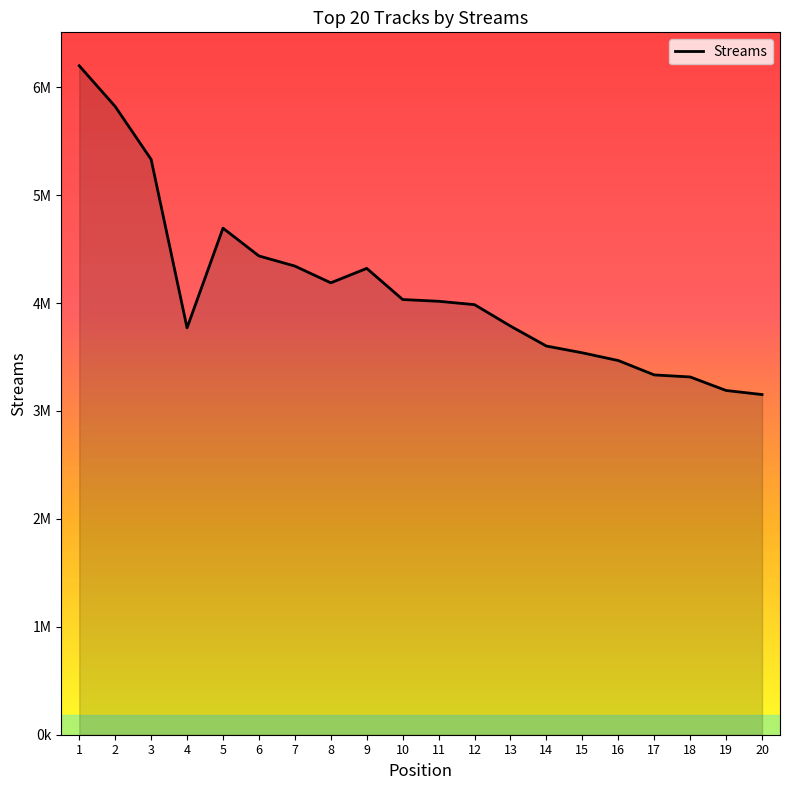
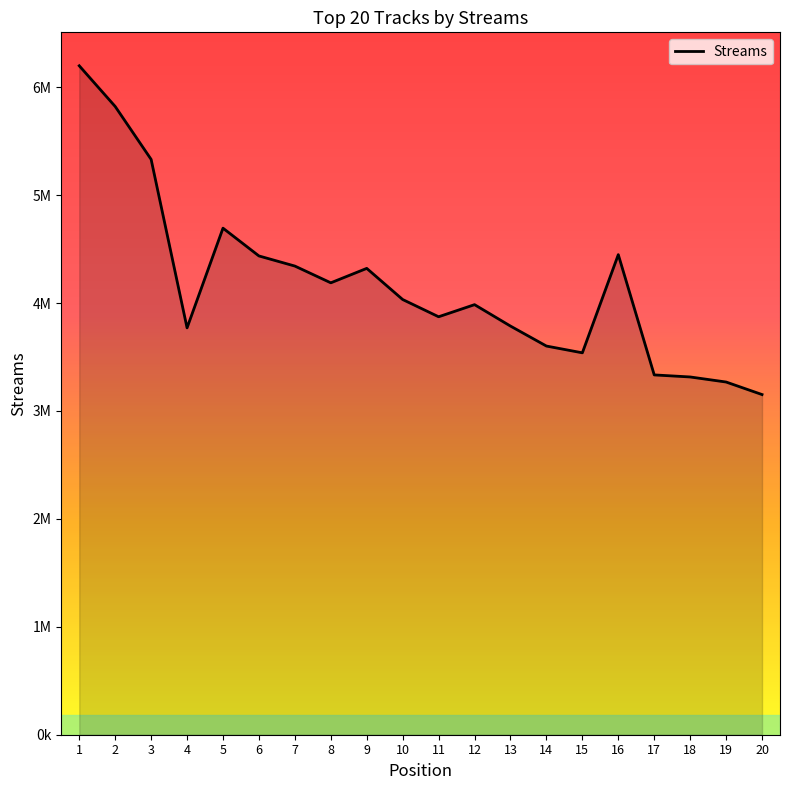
11: 4020000 -> 3870000
16: 3470000 -> 4450000
19: 3190000 -> 3270000
